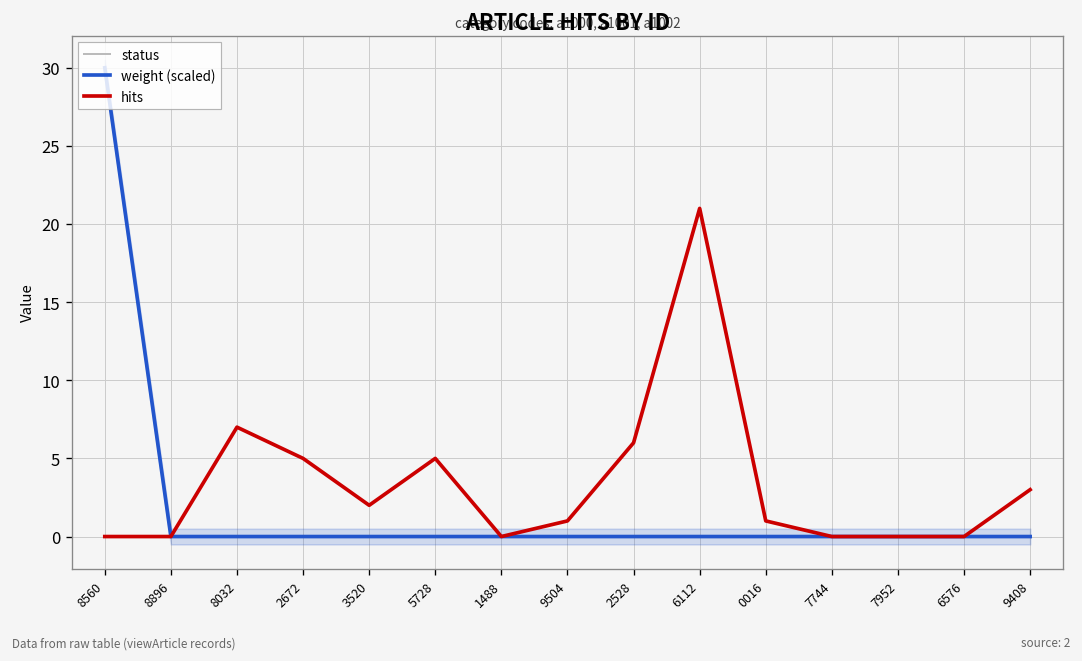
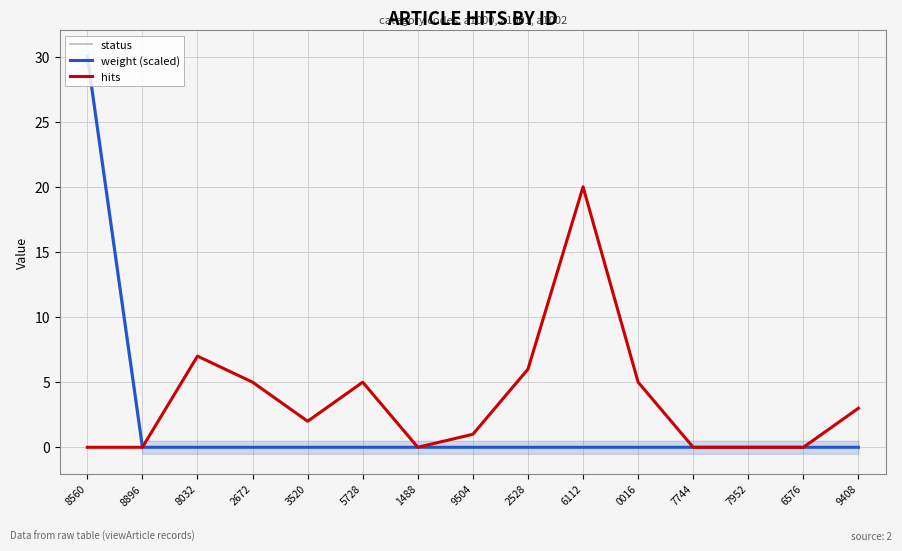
hits, 6112: 21 -> 20
hits, 0016: 1 -> 5
